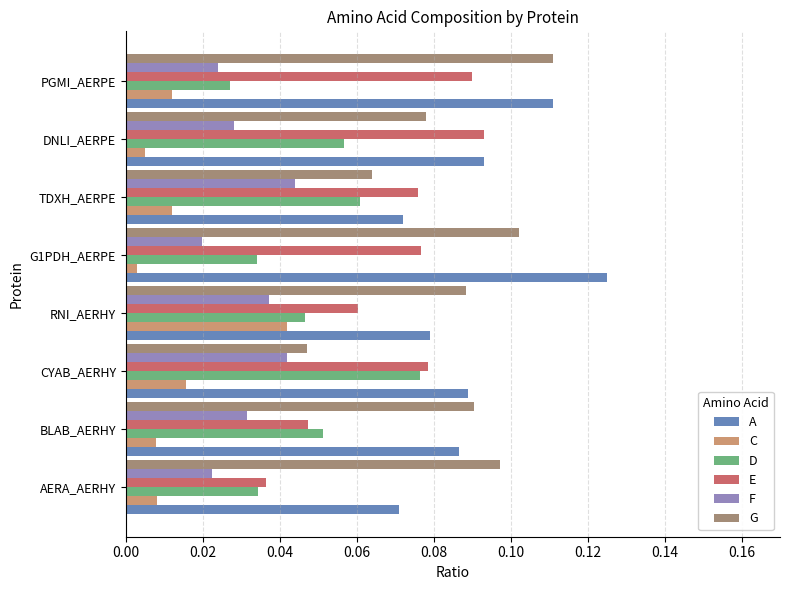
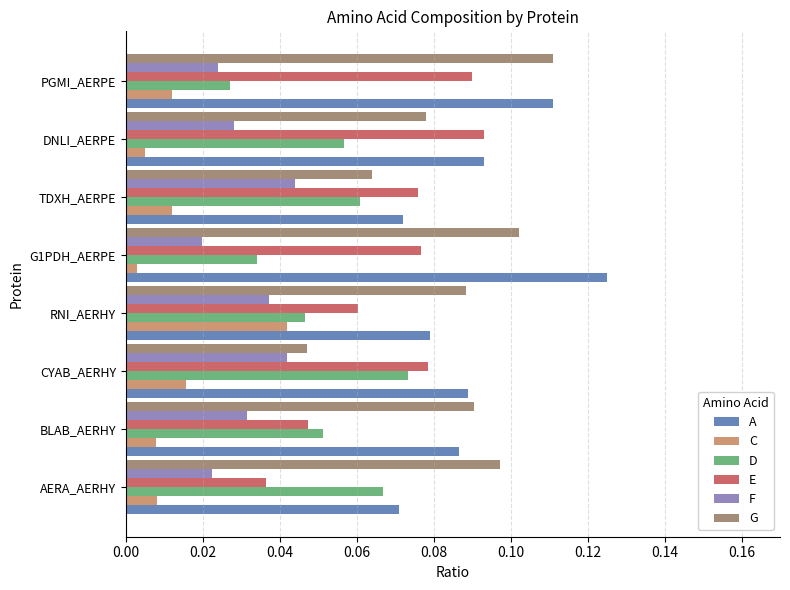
D, CYAB_AERHY: 0.076 -> 0.073
D, AERA_AERHY: 0.034 -> 0.067
